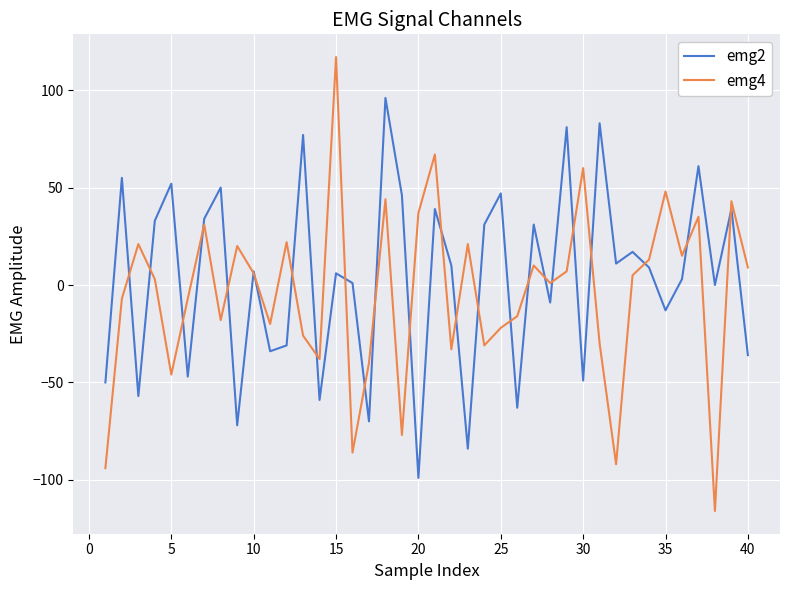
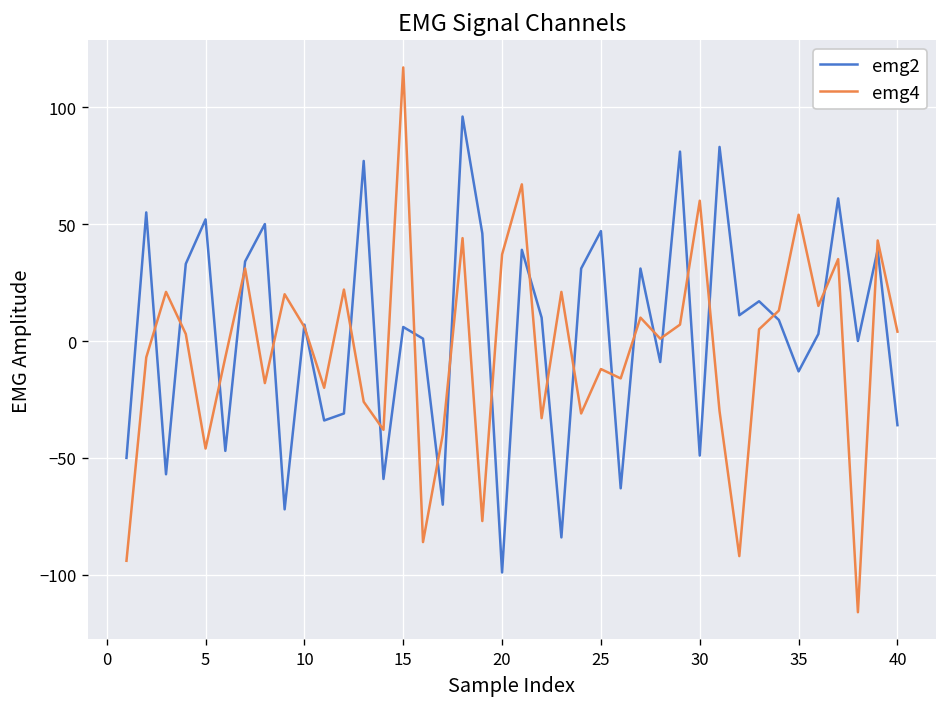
emg4, 25: -22 -> -12
emg4, 35: 48 -> 54
emg4, 40: 9 -> 4
